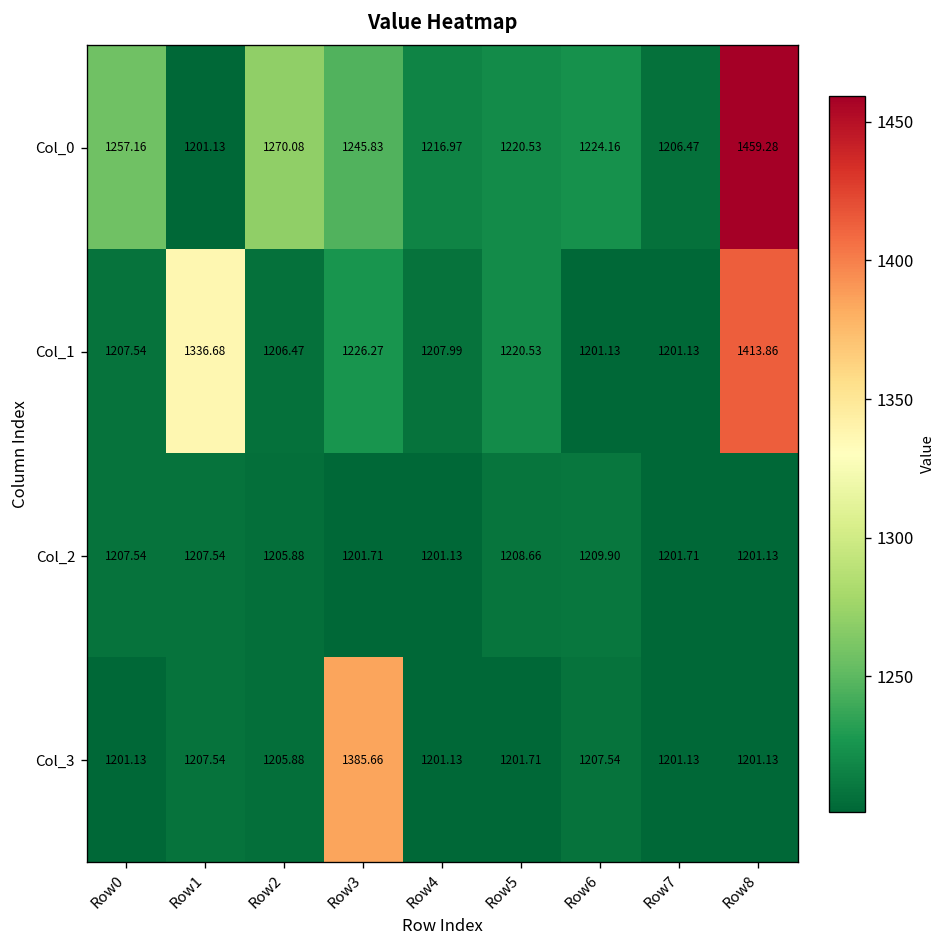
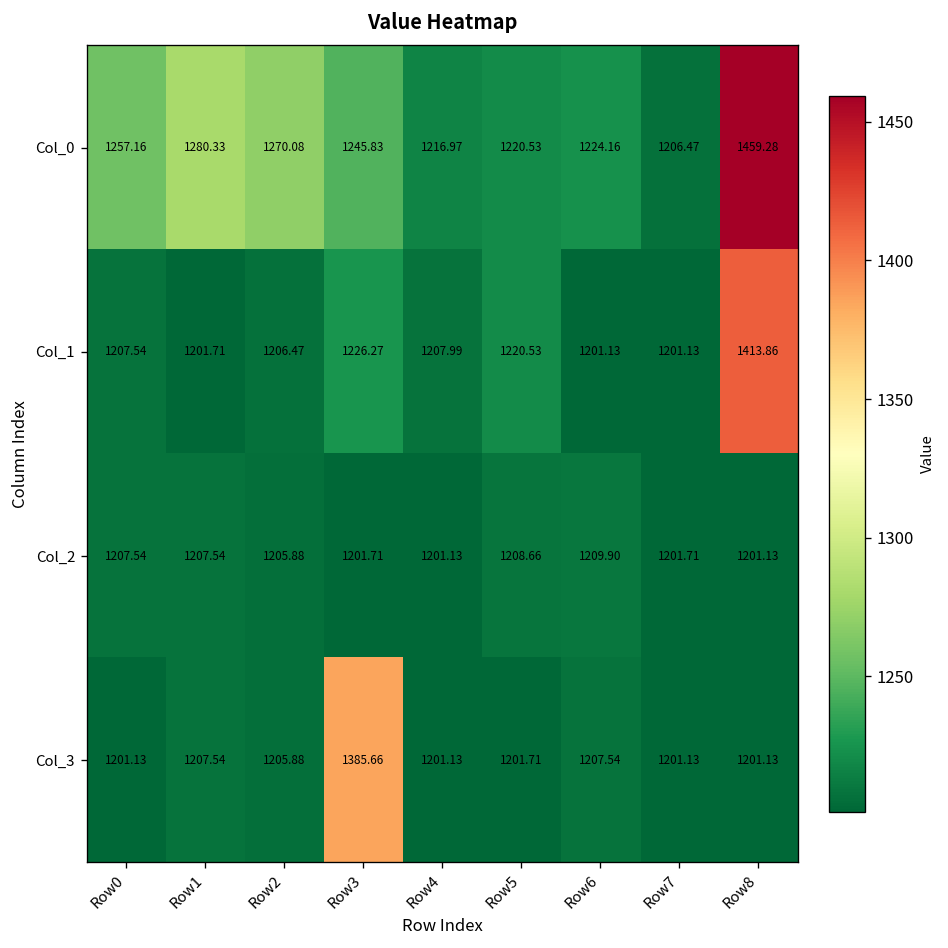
Col_0, Row1: 1201.13 -> 1280.33
Col_1, Row1: 1336.68 -> 1201.71
